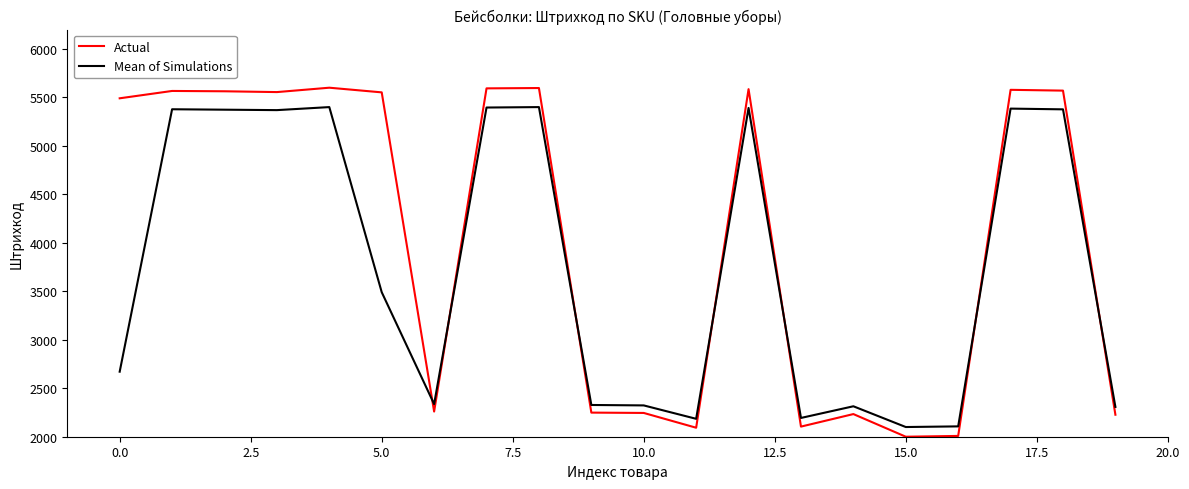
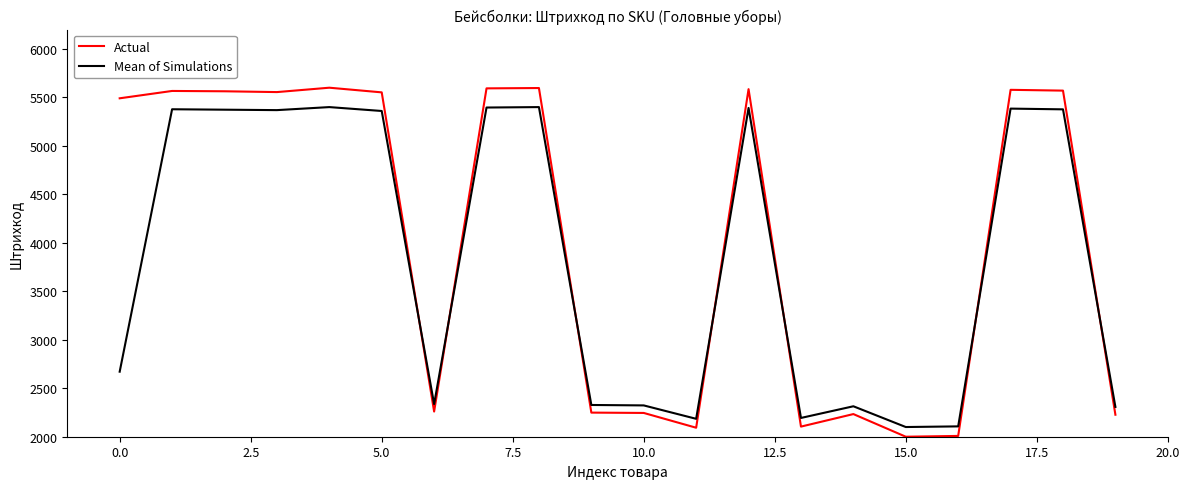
Mean of Simulations, 5.0: 3500 -> 5400
